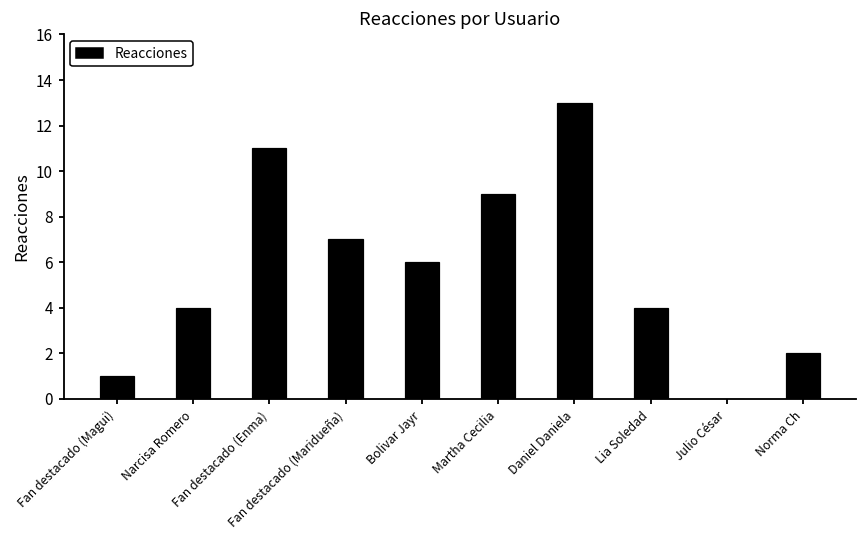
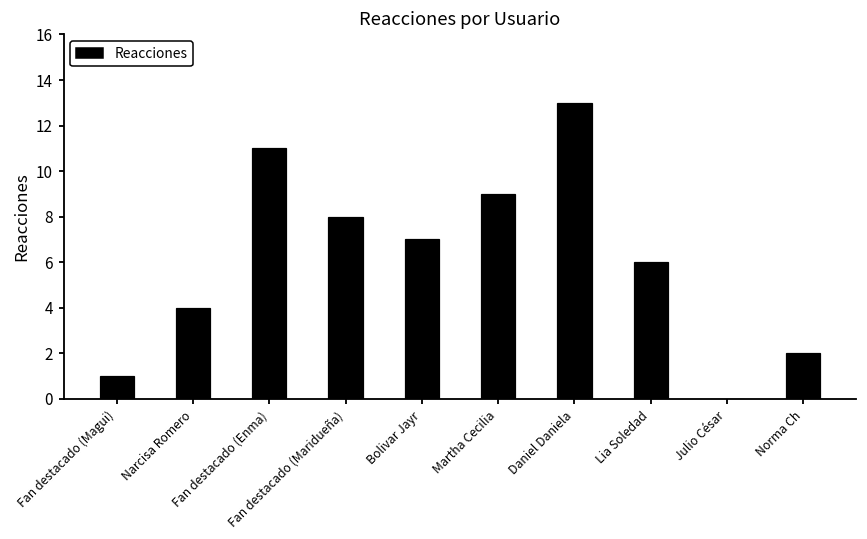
Fan destacado (Maridueña): 7 -> 8
Bolivar Jayr: 6 -> 7
Lia Soledad: 4 -> 6
